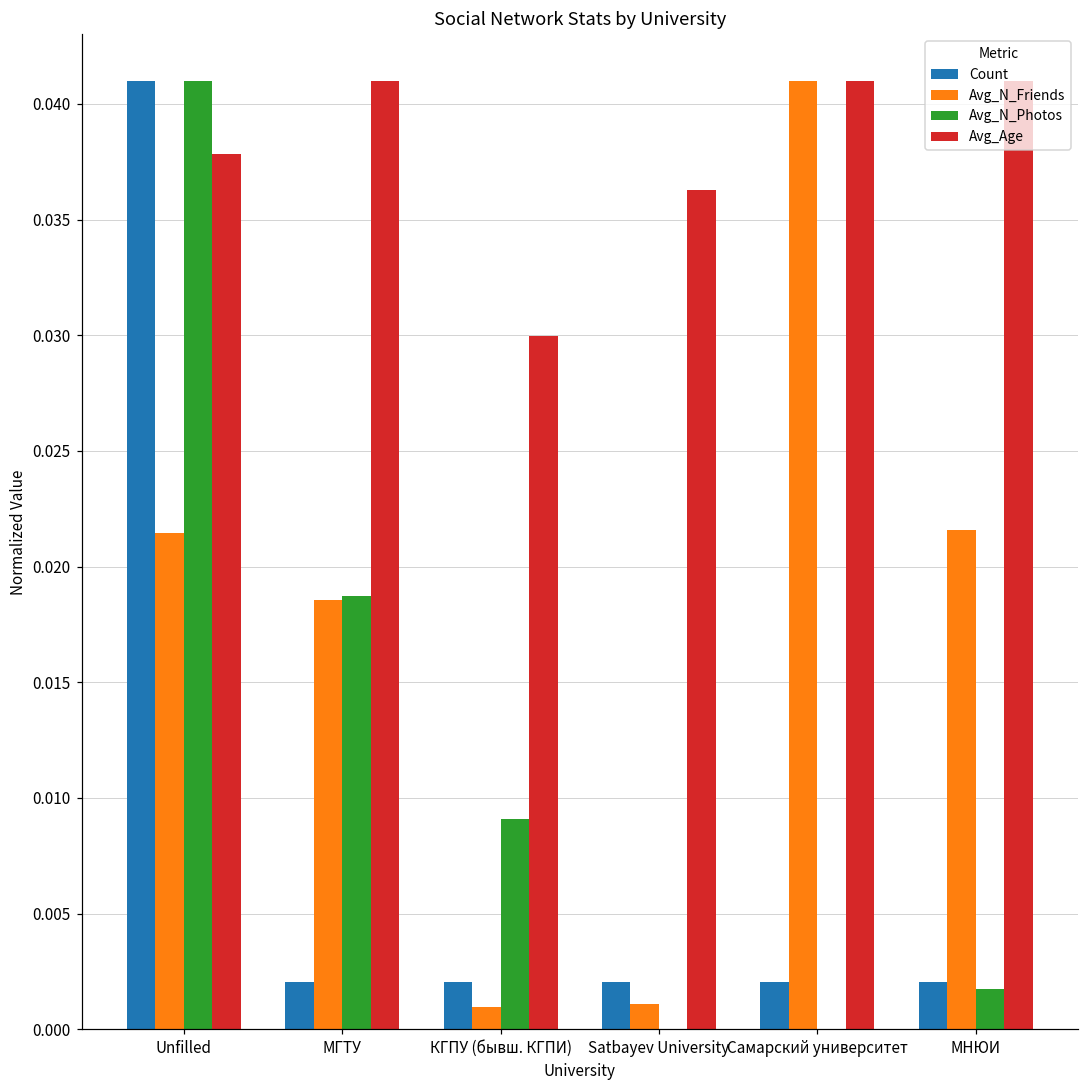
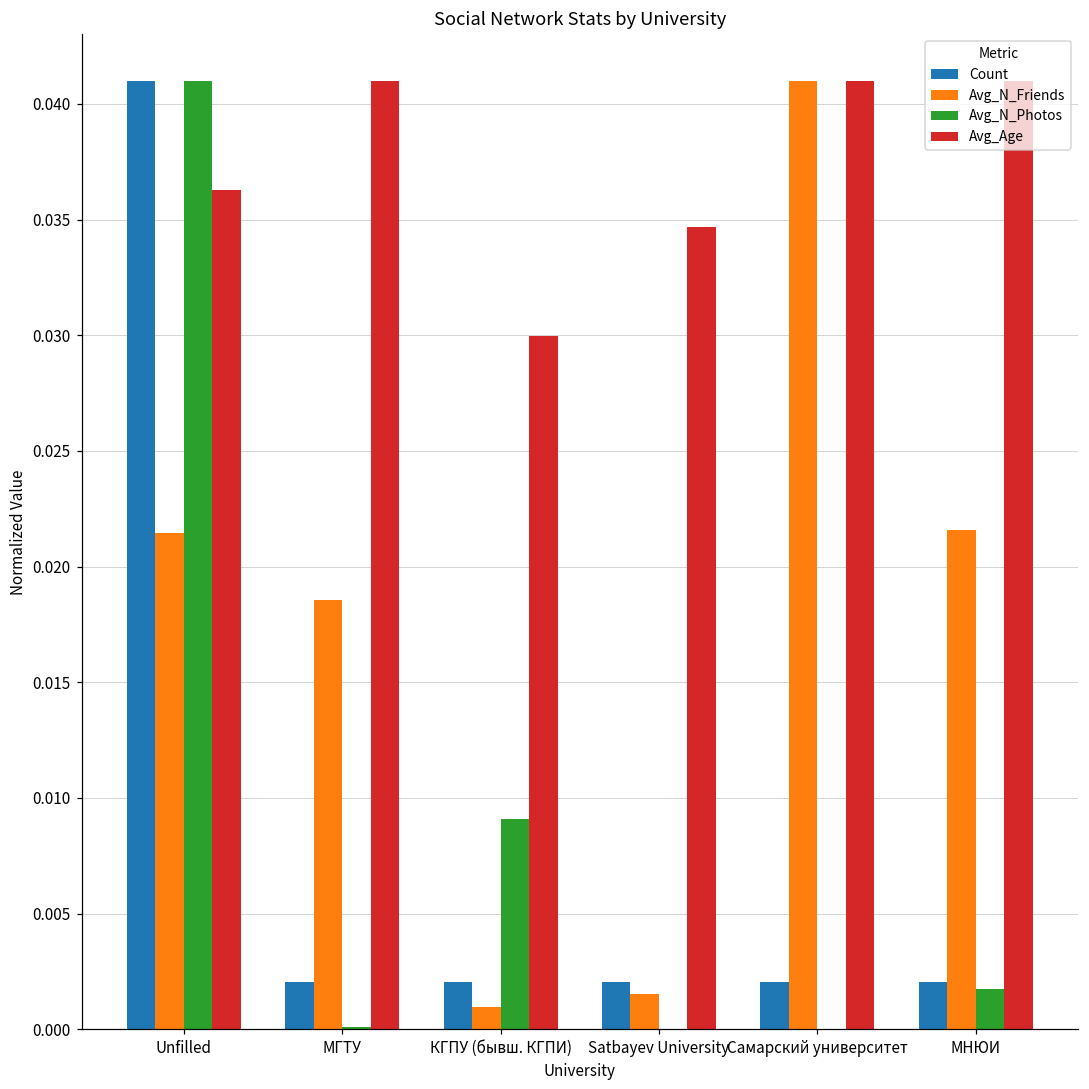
Avg_Age, Unfilled: 0.0378 -> 0.0363
Avg_N_Photos, МГТУ: 0.0187 -> 0.0001
Avg_N_Friends, Satbayev University: 0.0011 -> 0.0015
Avg_Age, Satbayev University: 0.0363 -> 0.0347
